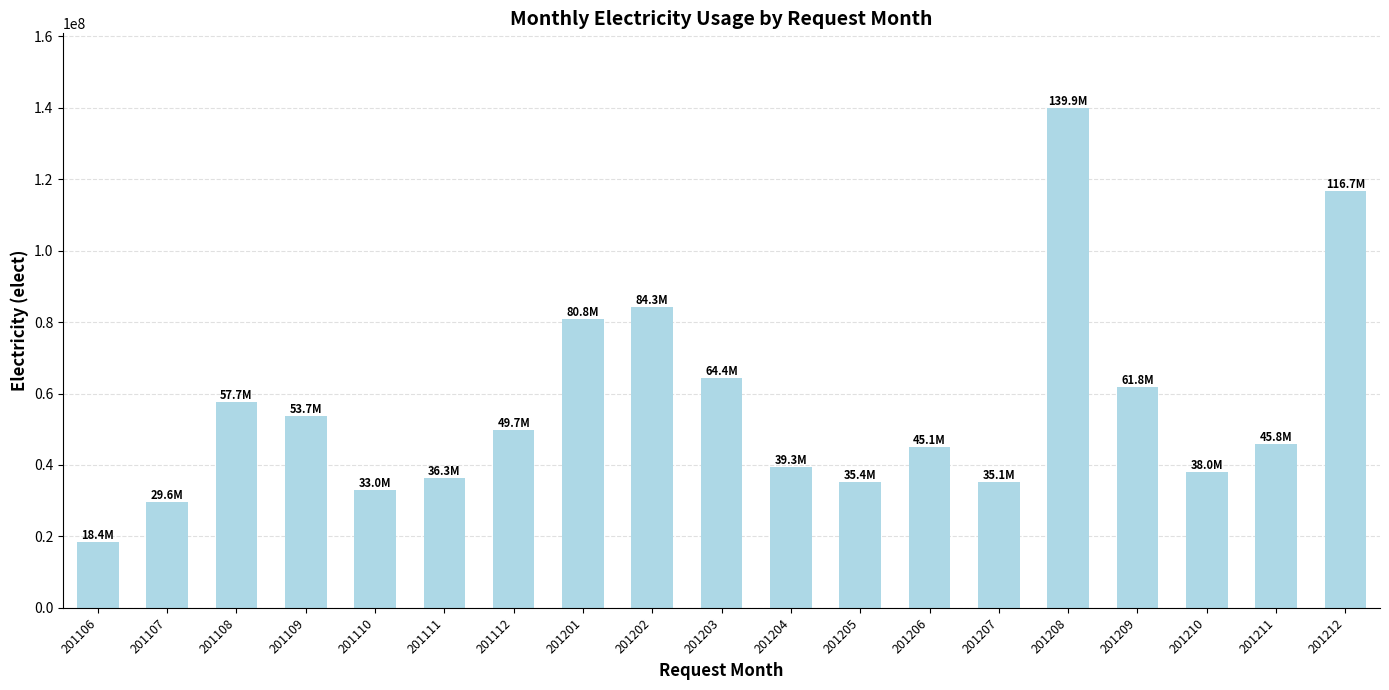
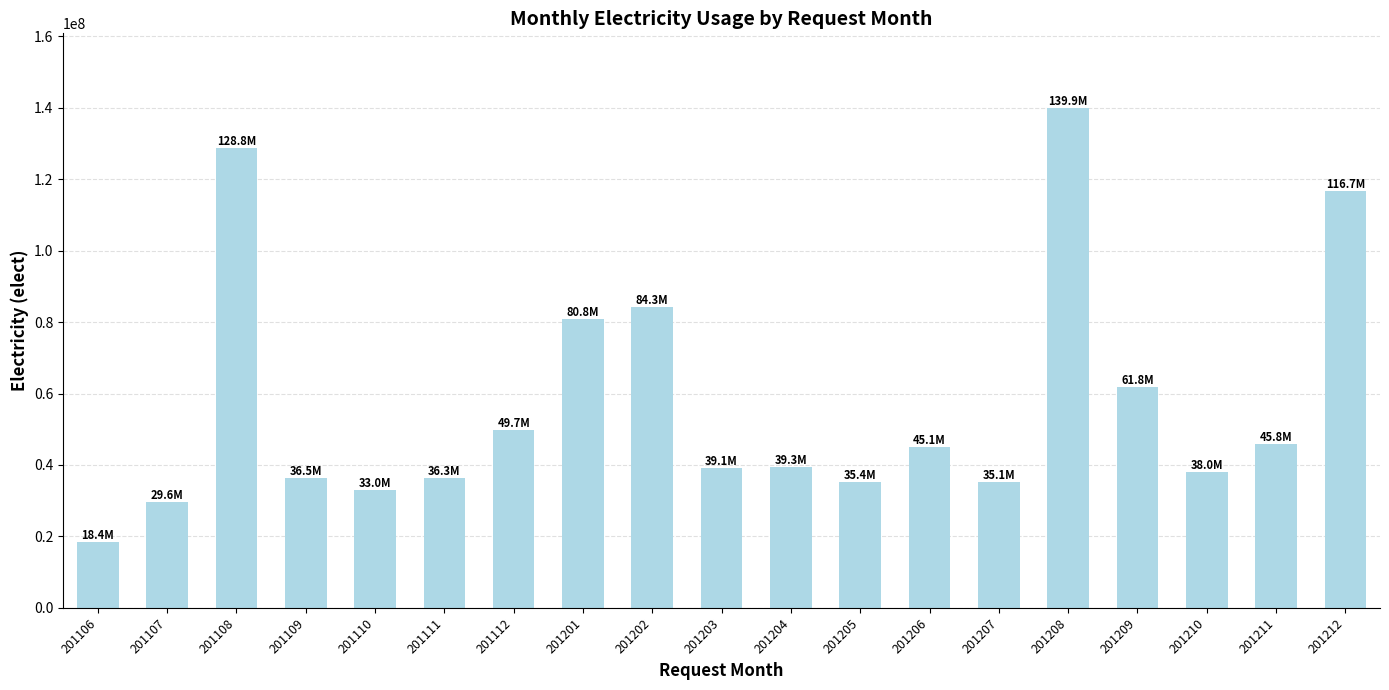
201108: 57.7M -> 128.8M
201109: 53.7M -> 36.5M
201203: 64.4M -> 39.1M
